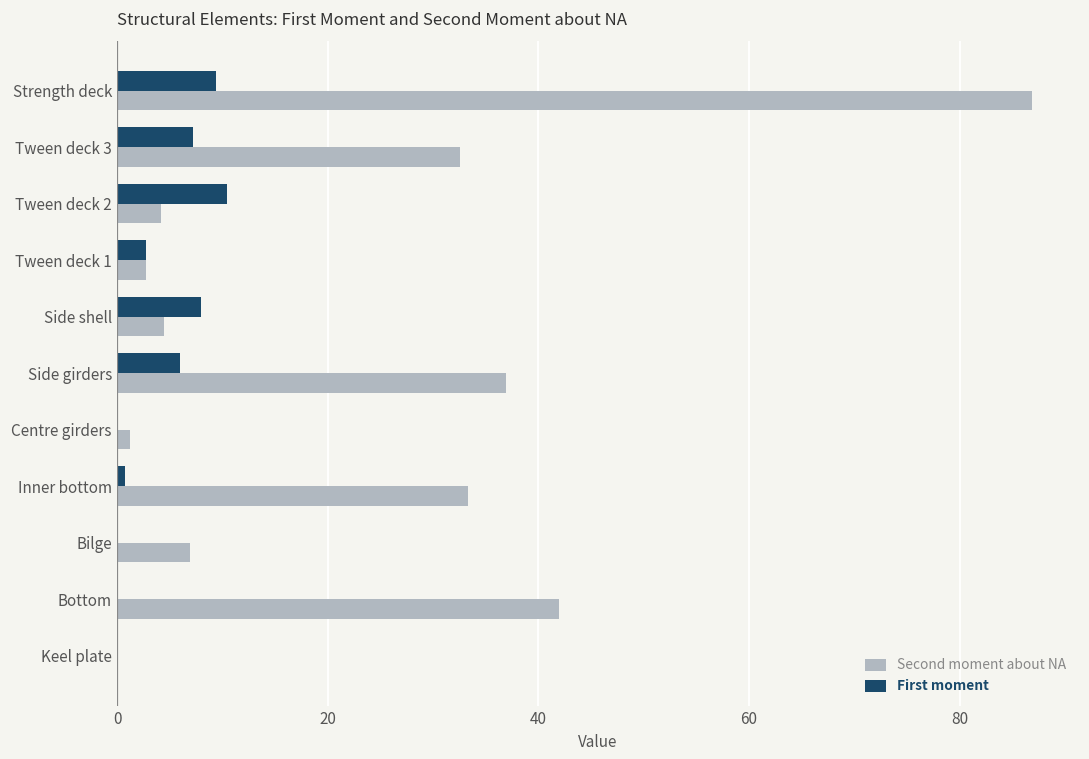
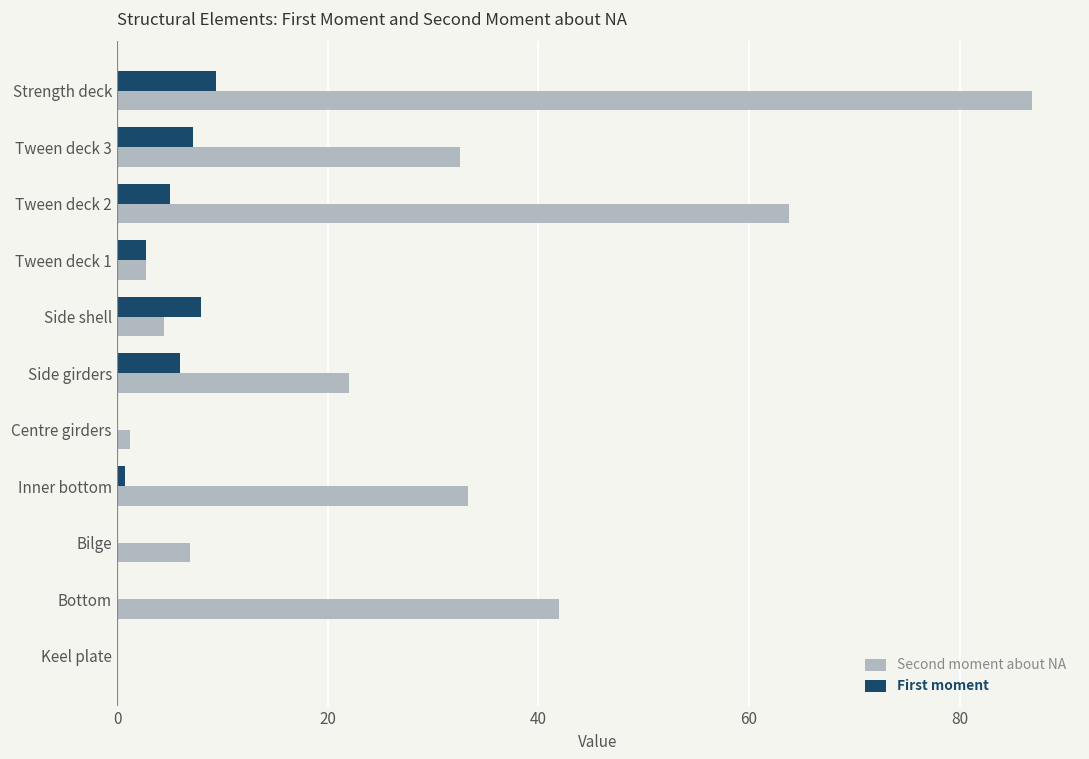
First moment, Tween deck 2: 10 -> 5
Second moment about NA, Tween deck 2: 4 -> 64
Second moment about NA, Side girders: 37 -> 22
